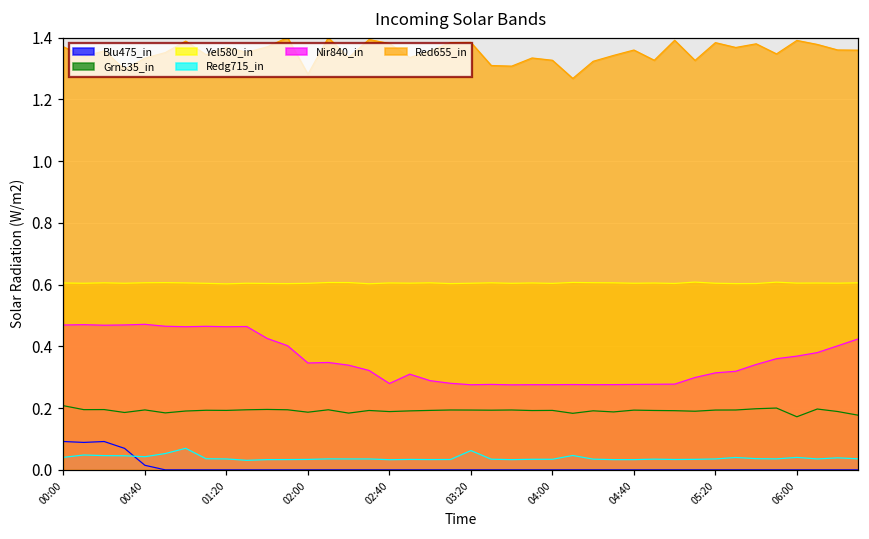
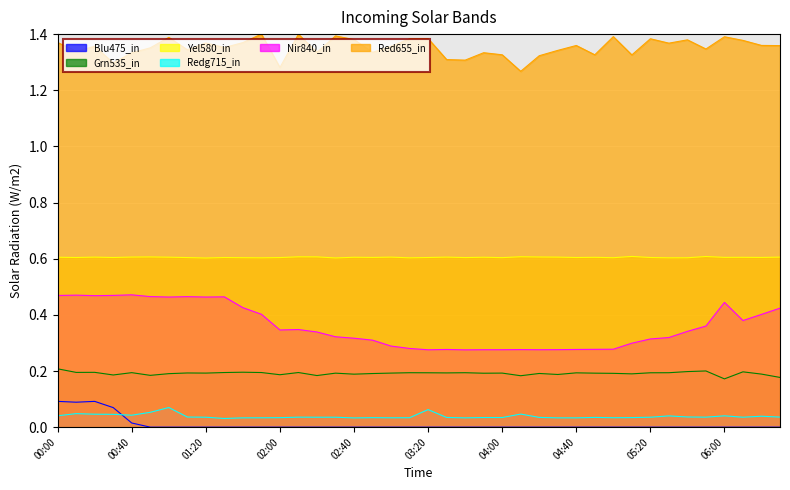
Nir840_in, 02:40: 0.28 -> 0.32
Nir840_in, 06:00: 0.37 -> 0.44
